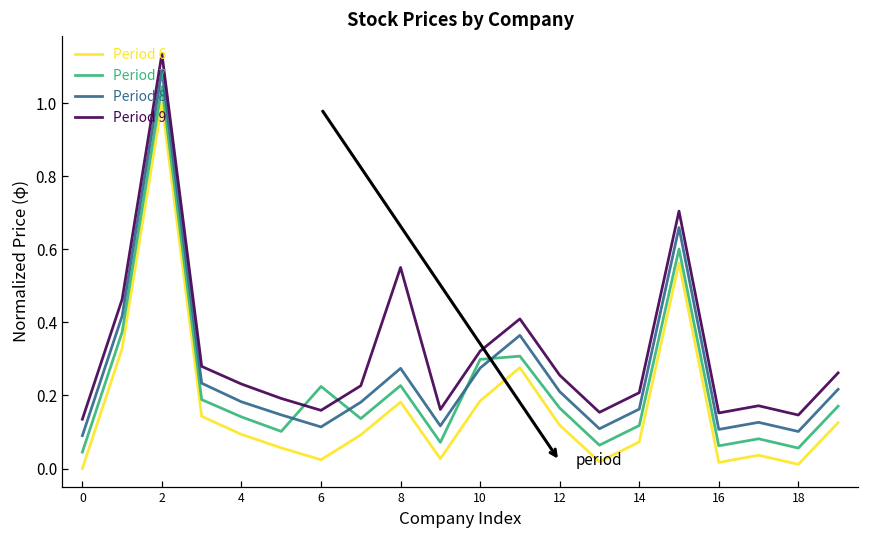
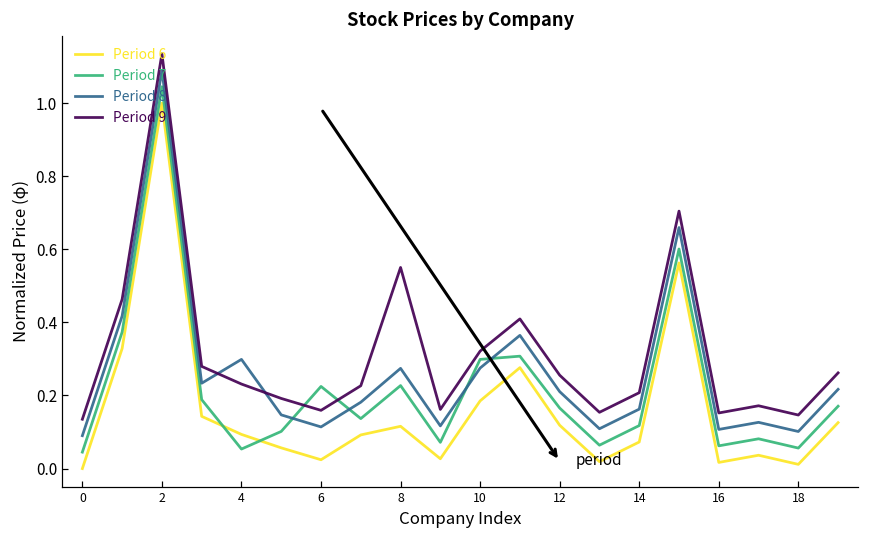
Period 7, 4: 0.14 -> 0.05
Period 8, 4: 0.18 -> 0.30
Period 6, 8: 0.18 -> 0.12
